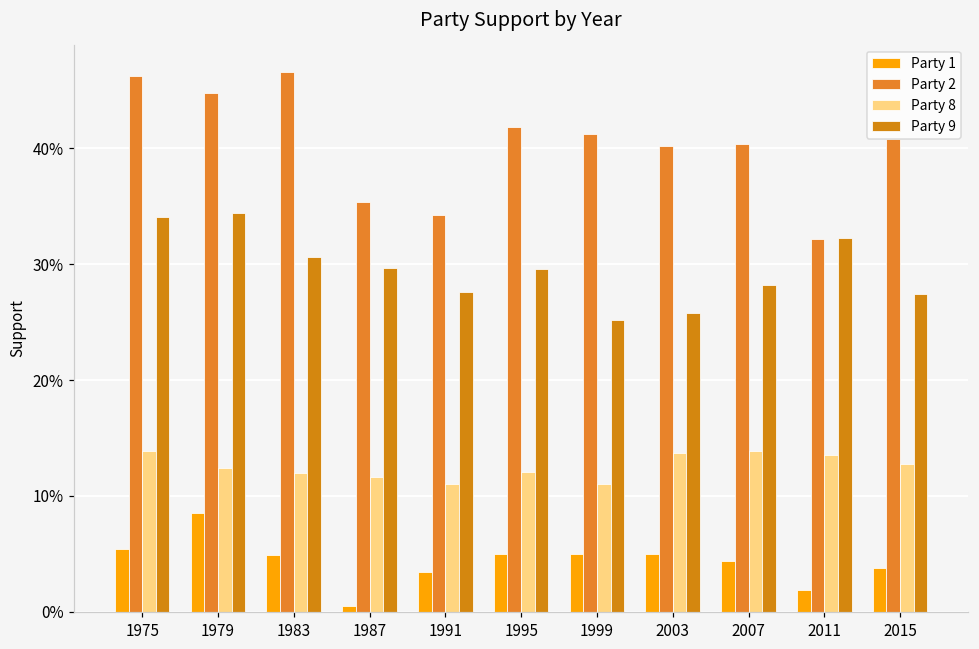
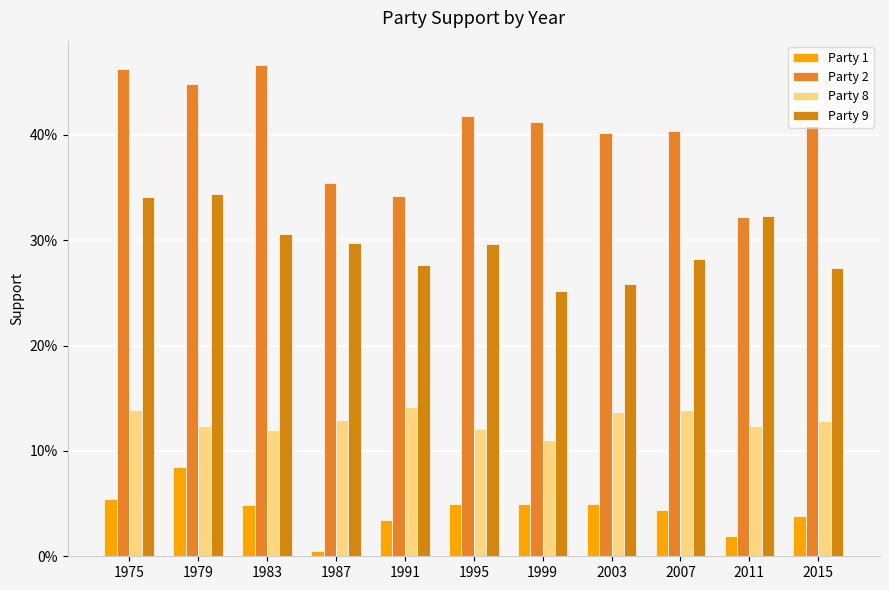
Party 8, 1987: 11.6% -> 12.9%
Party 8, 1991: 11.0% -> 14.2%
Party 8, 2011: 13.5% -> 12.4%
